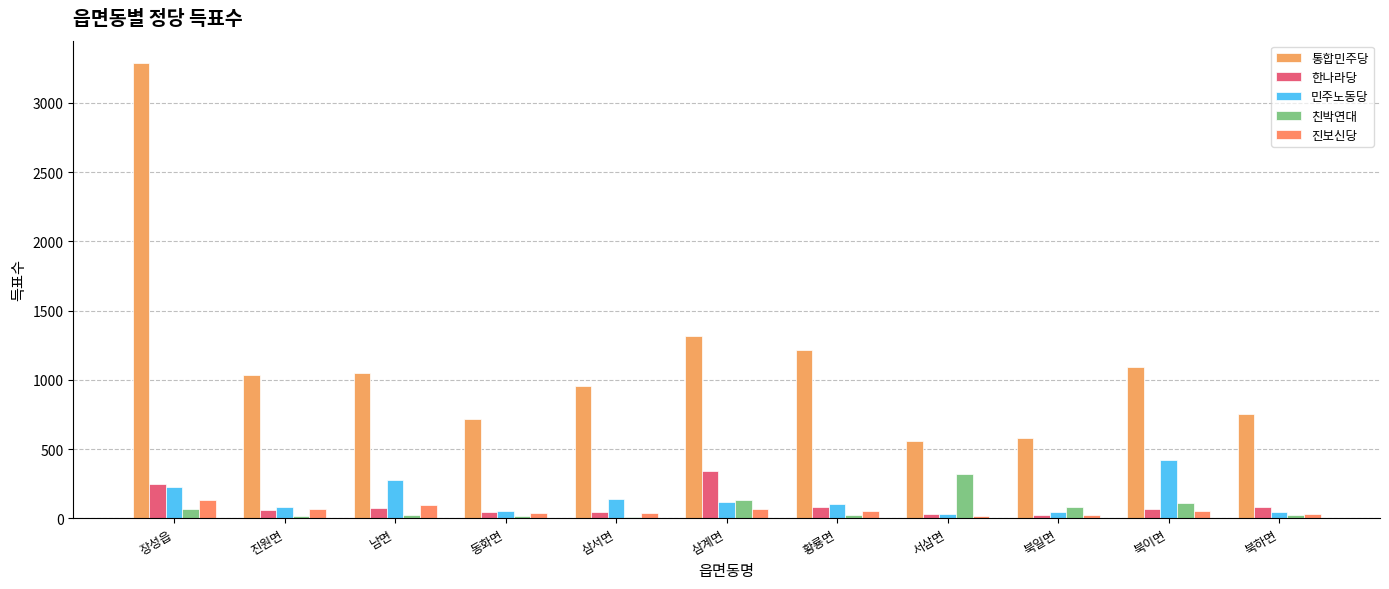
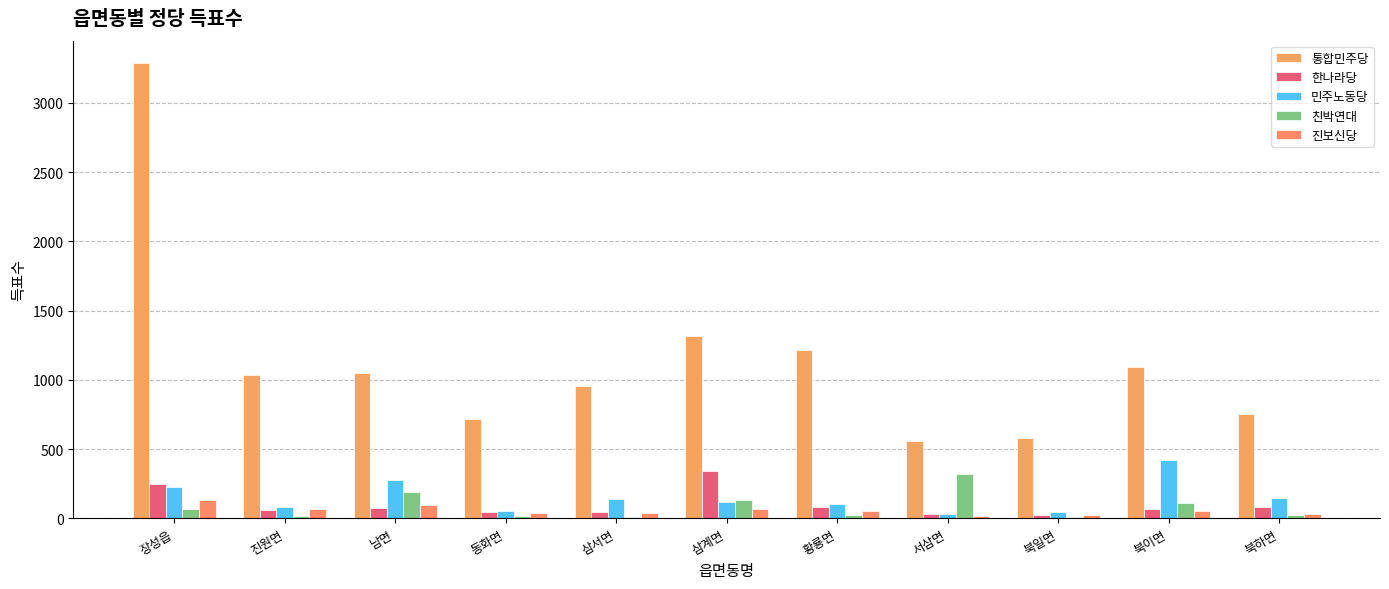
친박연대, 남면: 20 -> 190
친박연대, 북일면: 80 -> 10
민주노동당, 북하면: 40 -> 150
